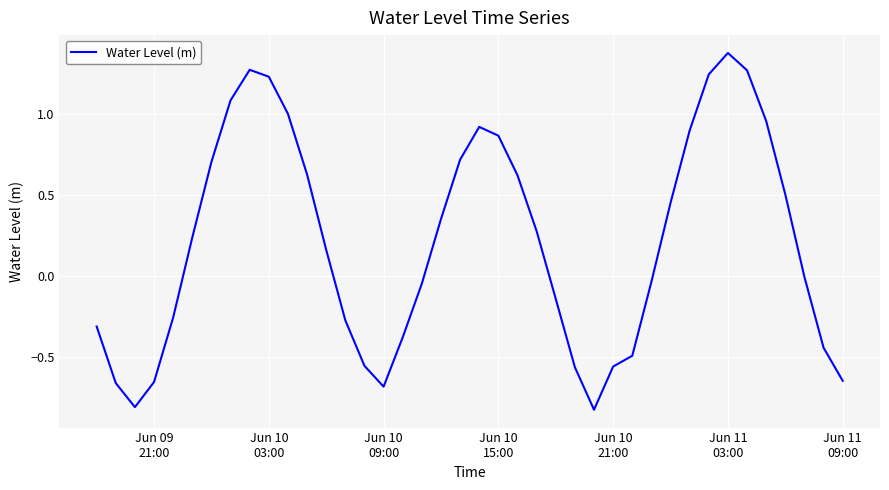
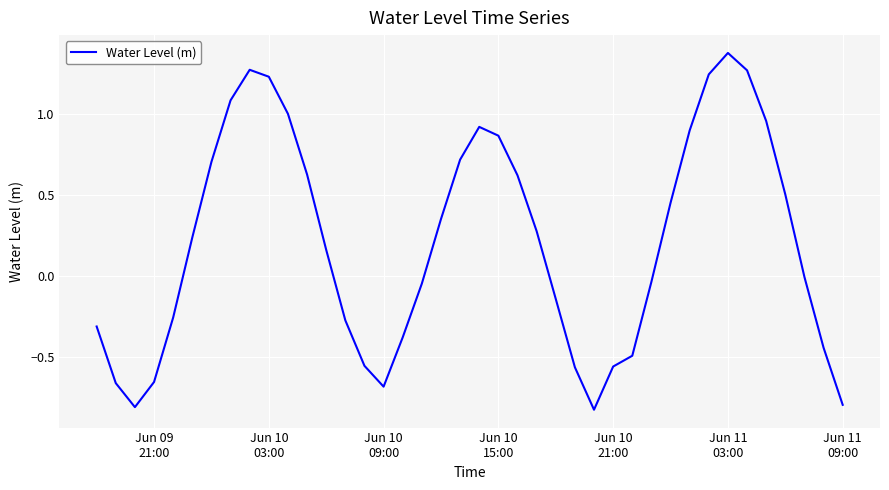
Jun 11 09:00: -0.64 -> -0.79
